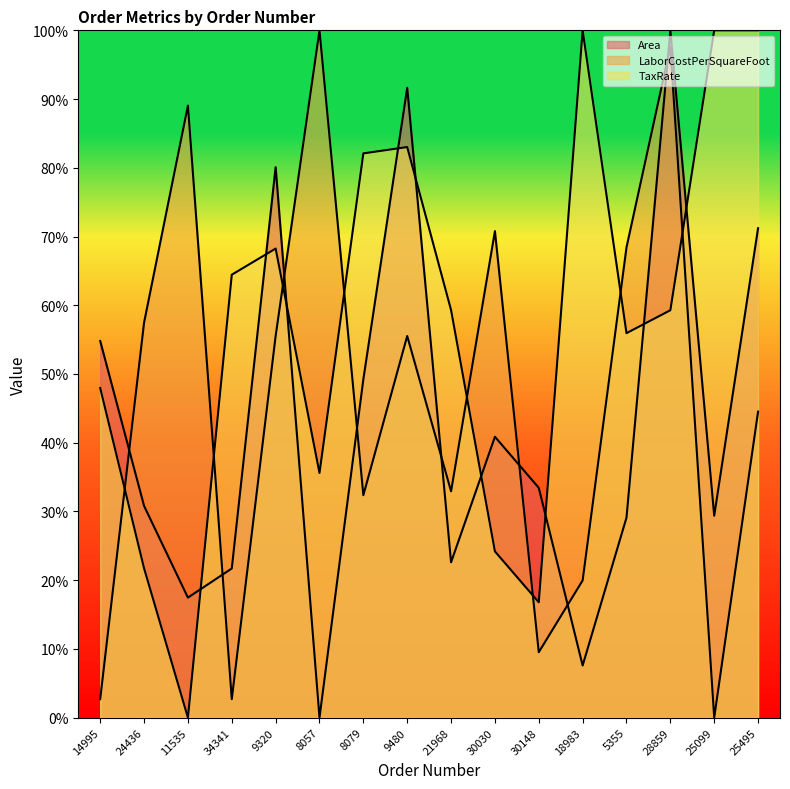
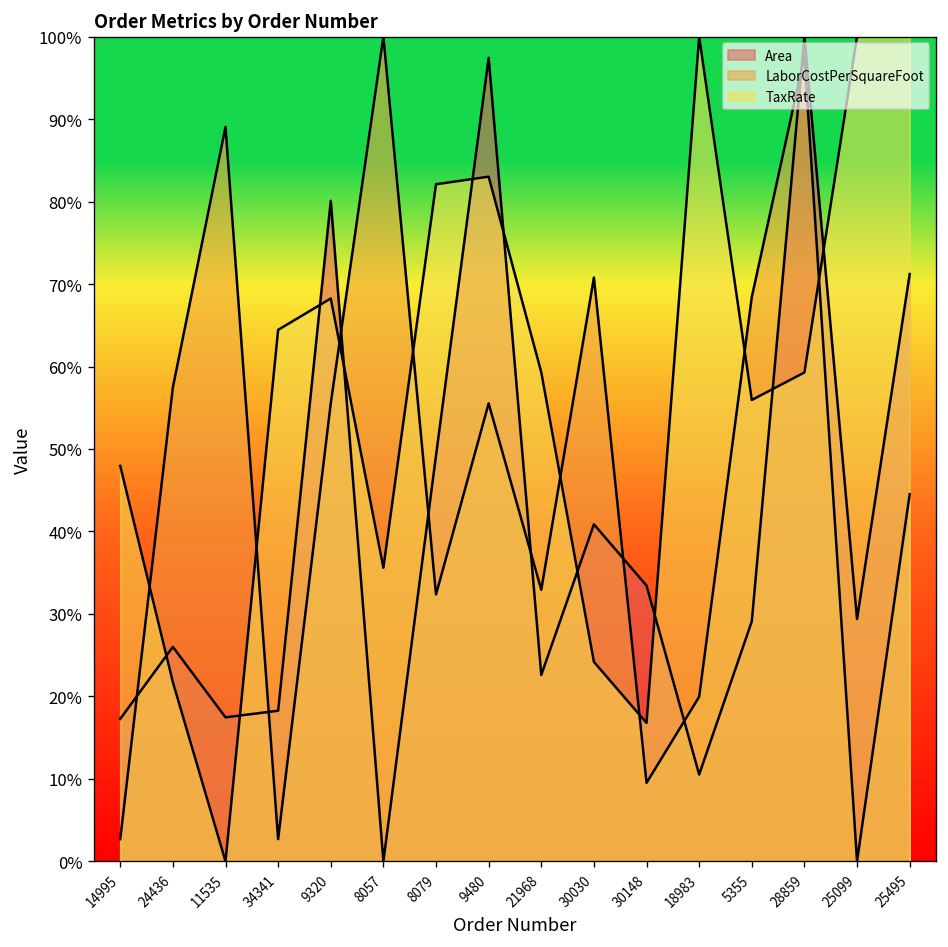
Area, 14995: 55% -> 17%
Area, 24436: 31% -> 26%
Area, 34341: 22% -> 18%
Area, 9480: 92% -> 97%
Area, 18983: 8% -> 11%
